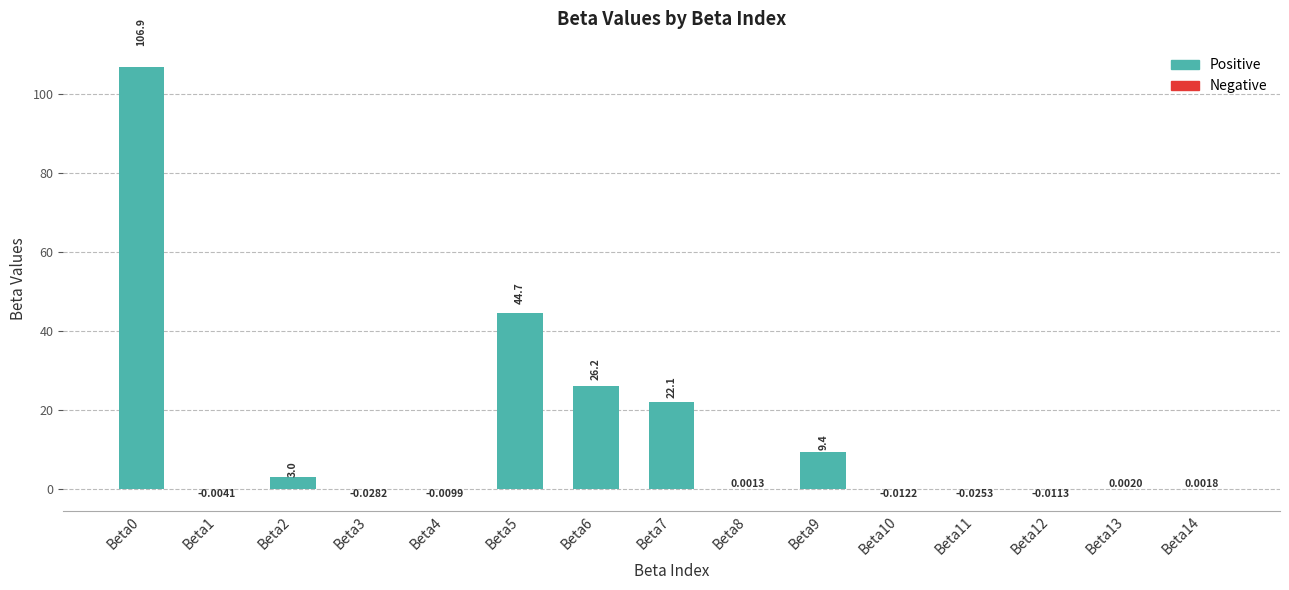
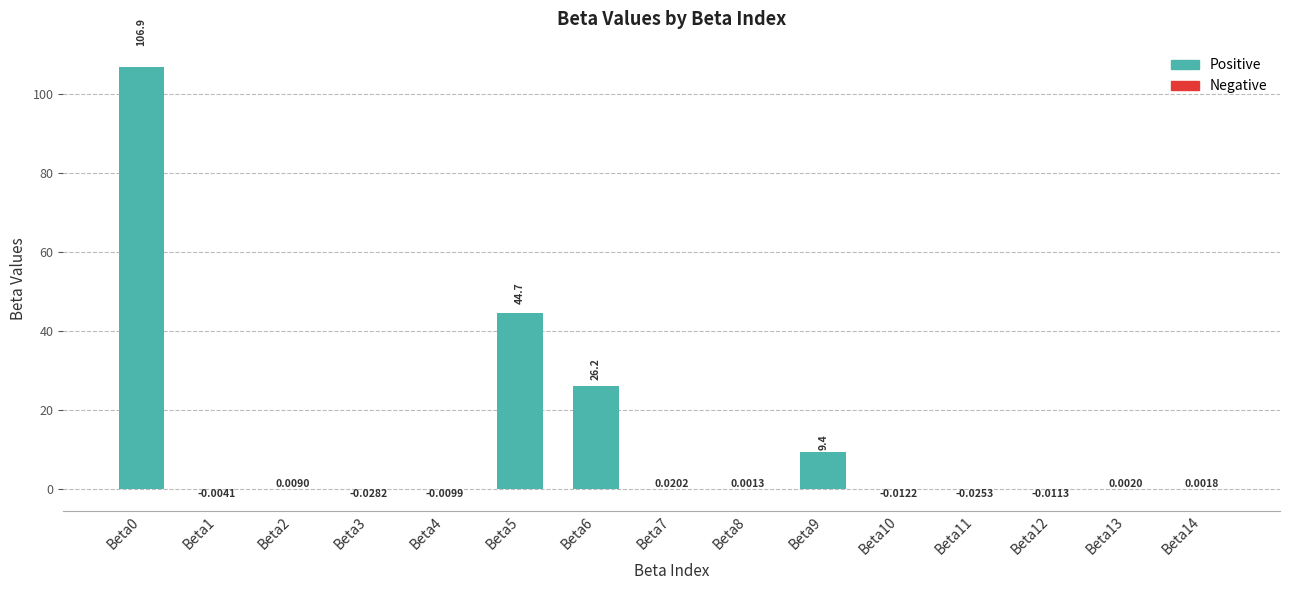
Beta2: 3.0 -> 0.0090
Beta7: 22.1 -> 0.0202
